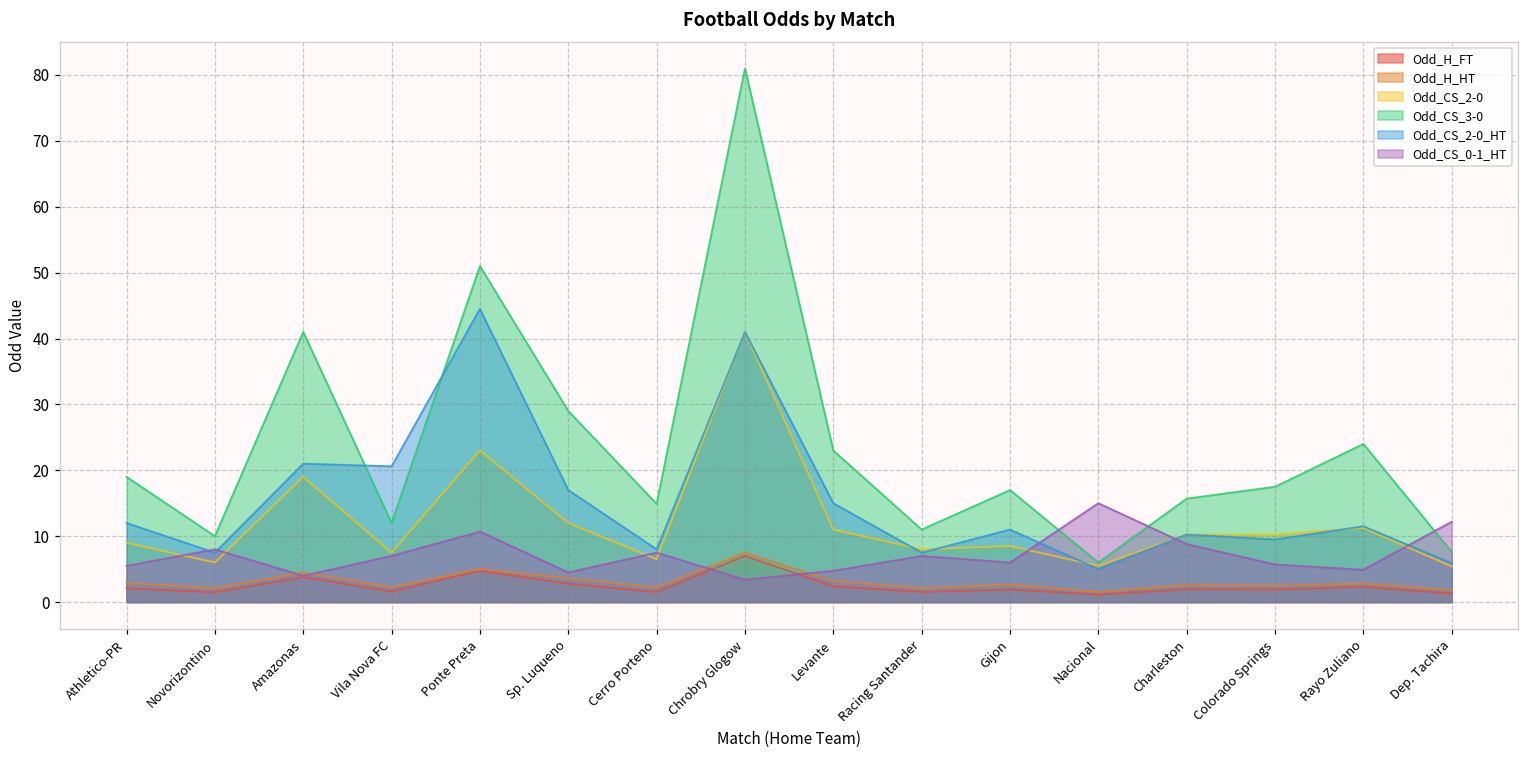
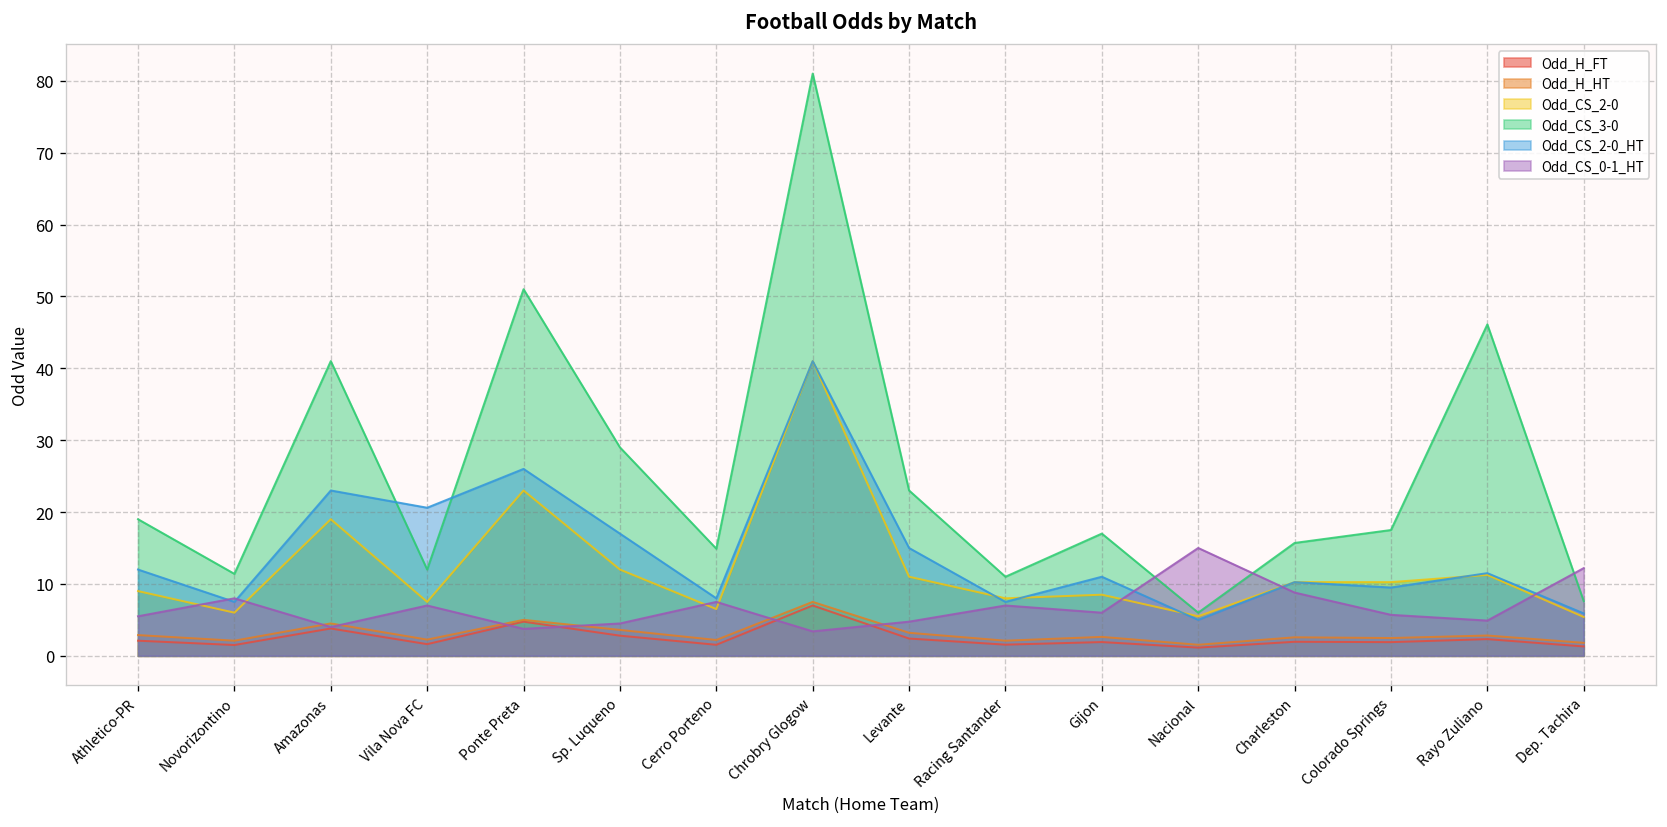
Odd_CS_3-0, Novorizontino: 10 -> 11
Odd_CS_2-0_HT, Amazonas: 21 -> 23
Odd_CS_2-0_HT, Ponte Preta: 45 -> 26
Odd_CS_0-1_HT, Ponte Preta: 11 -> 4
Odd_CS_3-0, Rayo Zuliano: 24 -> 46
